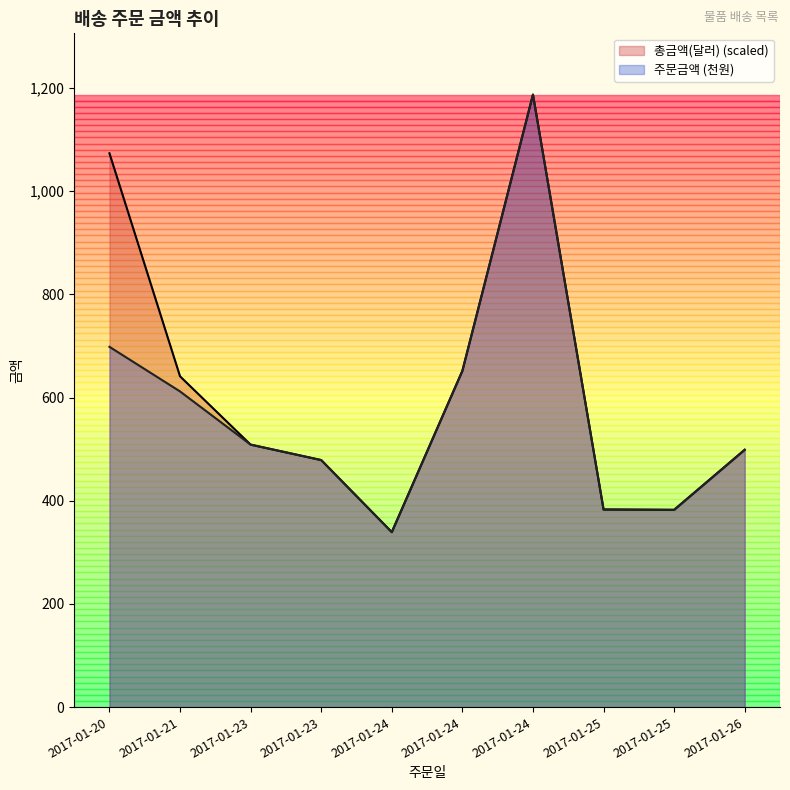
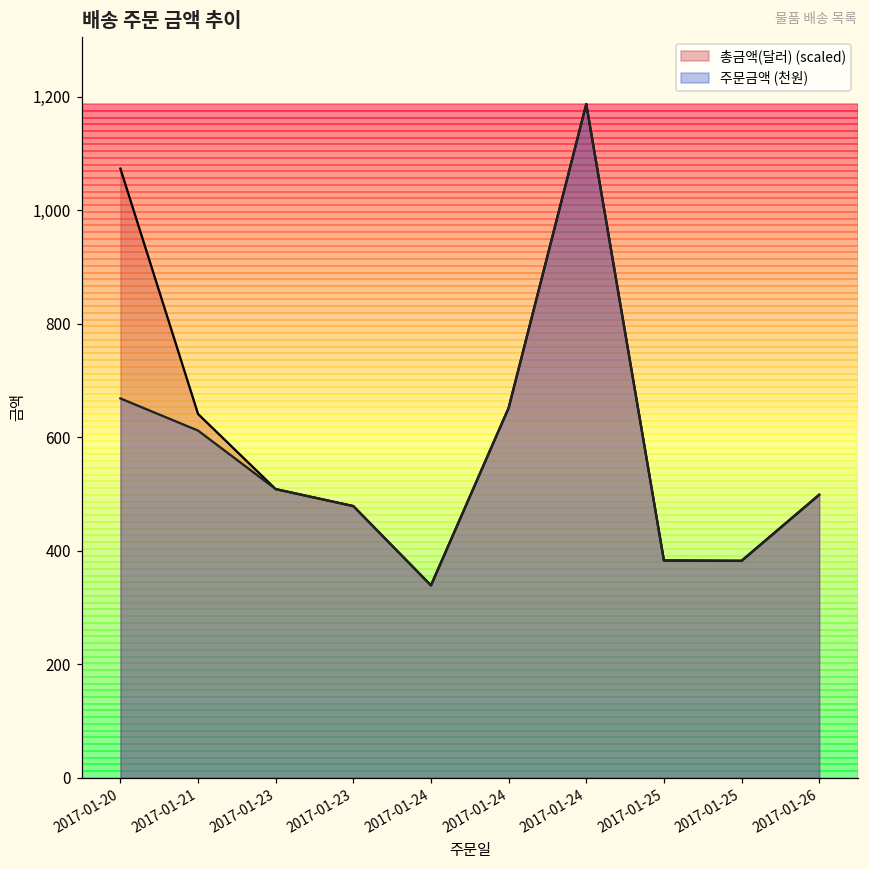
주문금액 (천원), 2017-01-20: 700 -> 670
